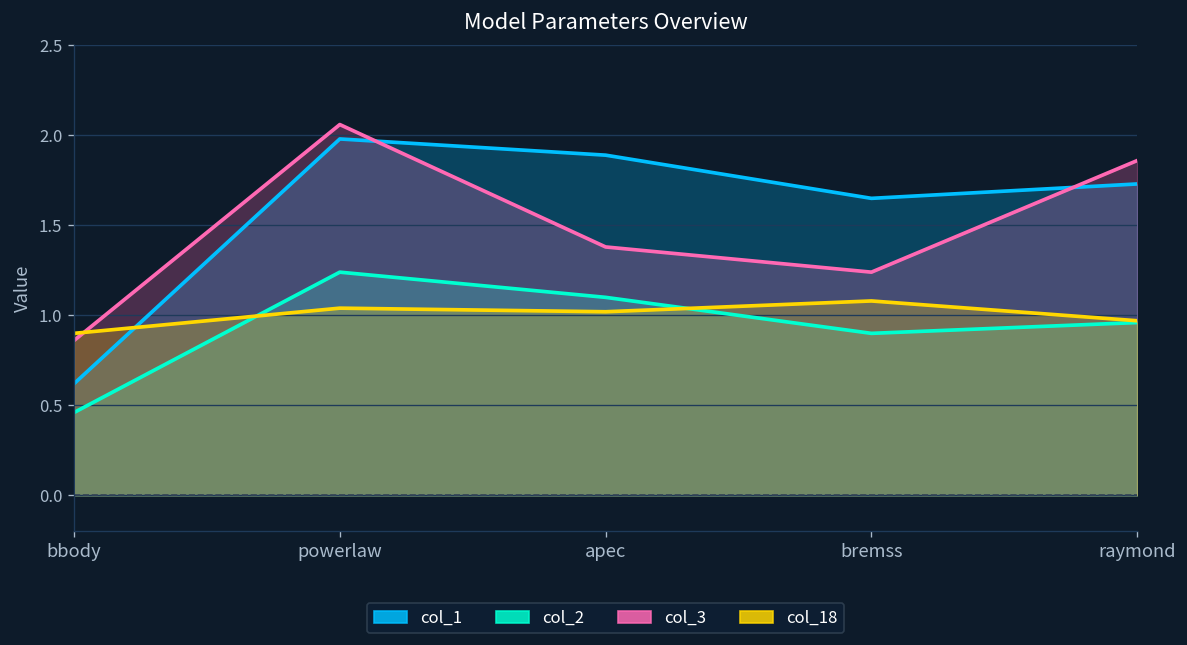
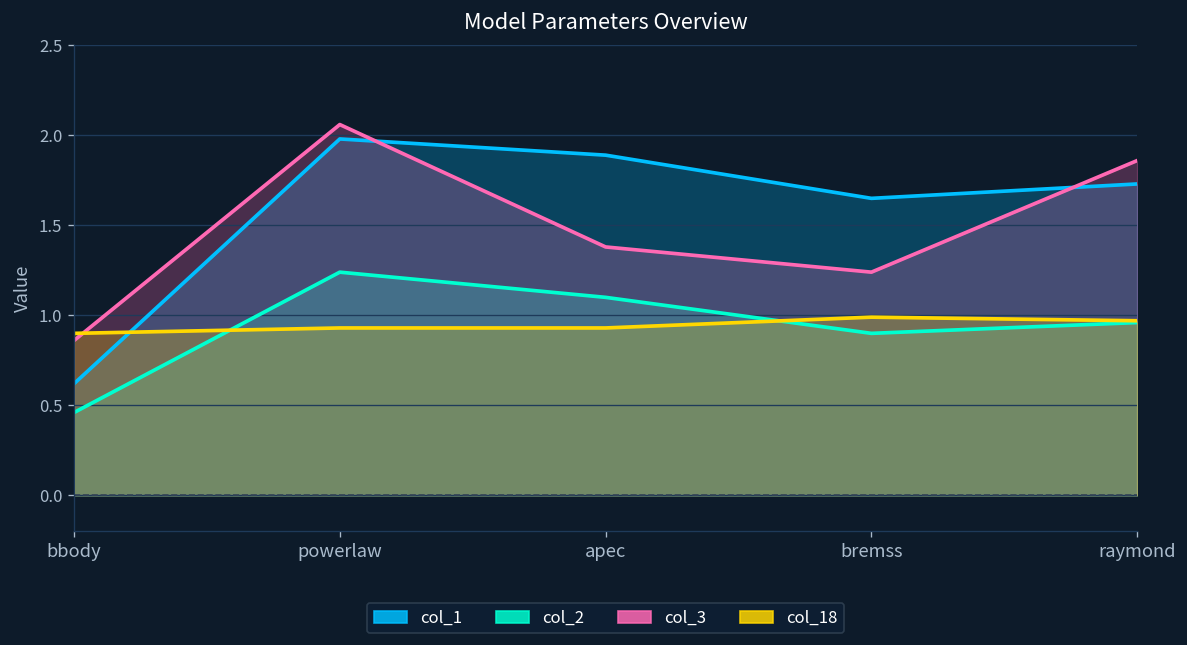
col_18, powerlaw: 1.04 -> 0.93
col_18, apec: 1.02 -> 0.93
col_18, bremss: 1.08 -> 0.99
